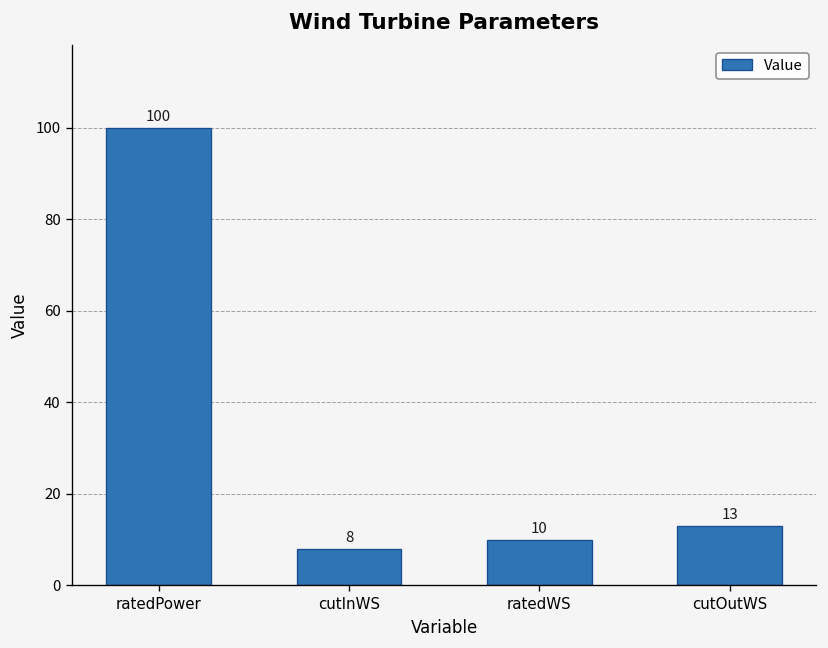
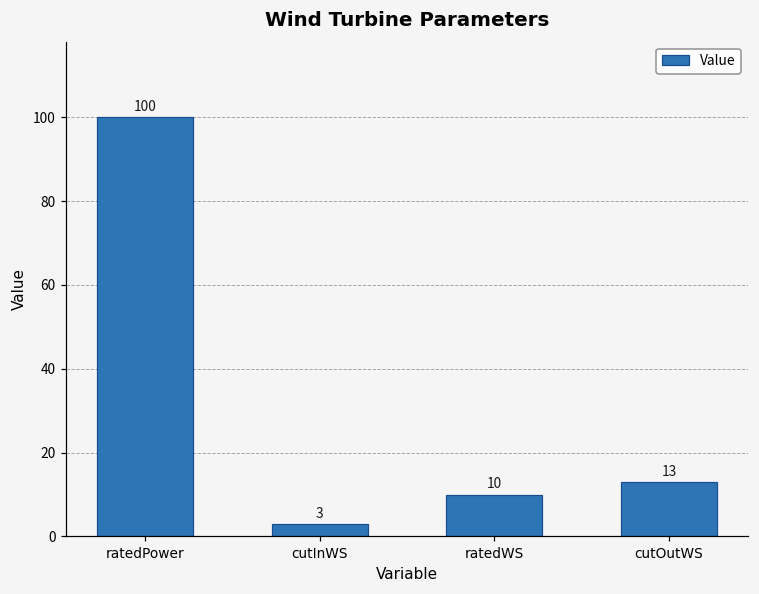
cutInWS: 8 -> 3
